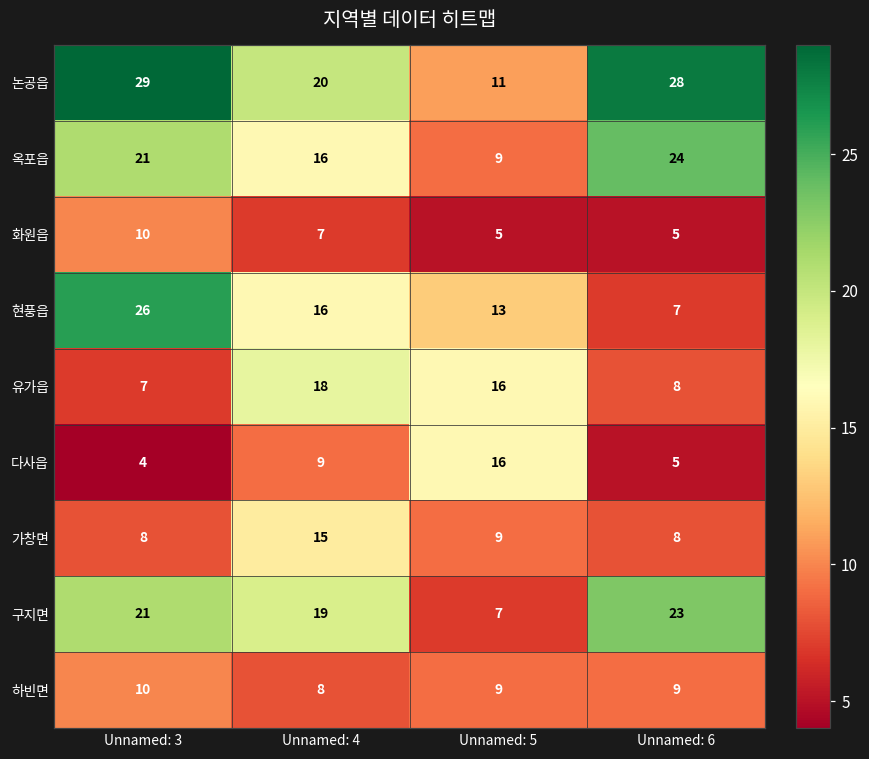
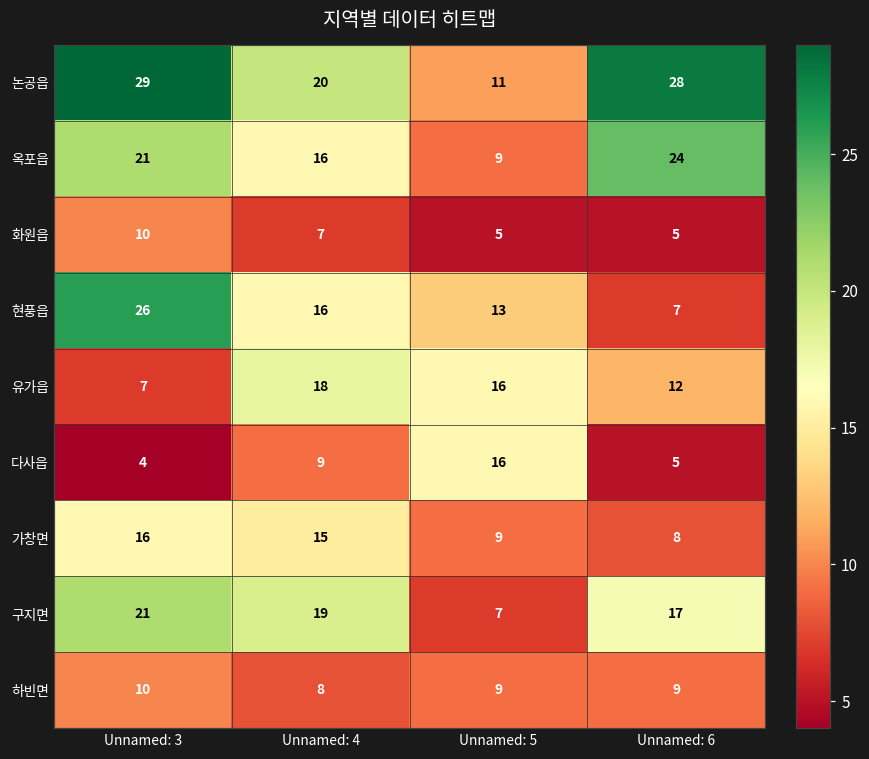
유가읍, Unnamed: 6: 8 -> 12
가창면, Unnamed: 3: 8 -> 16
구지면, Unnamed: 6: 23 -> 17
